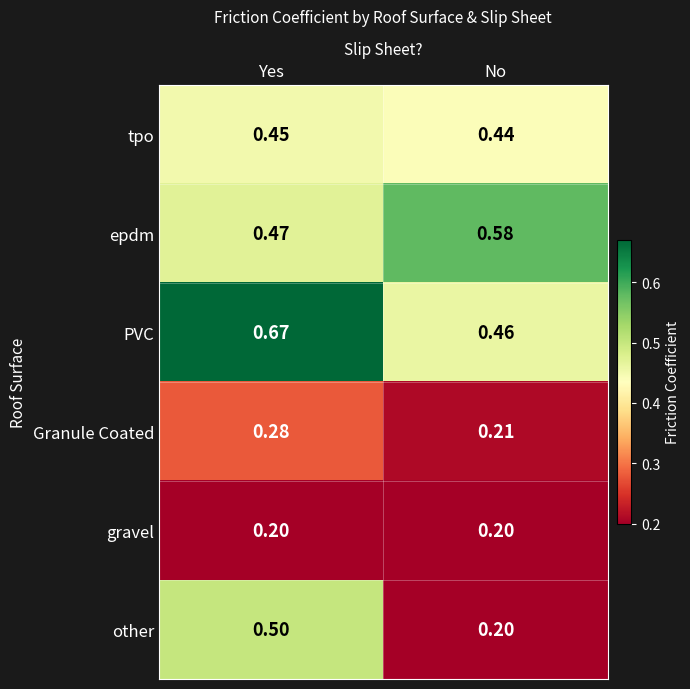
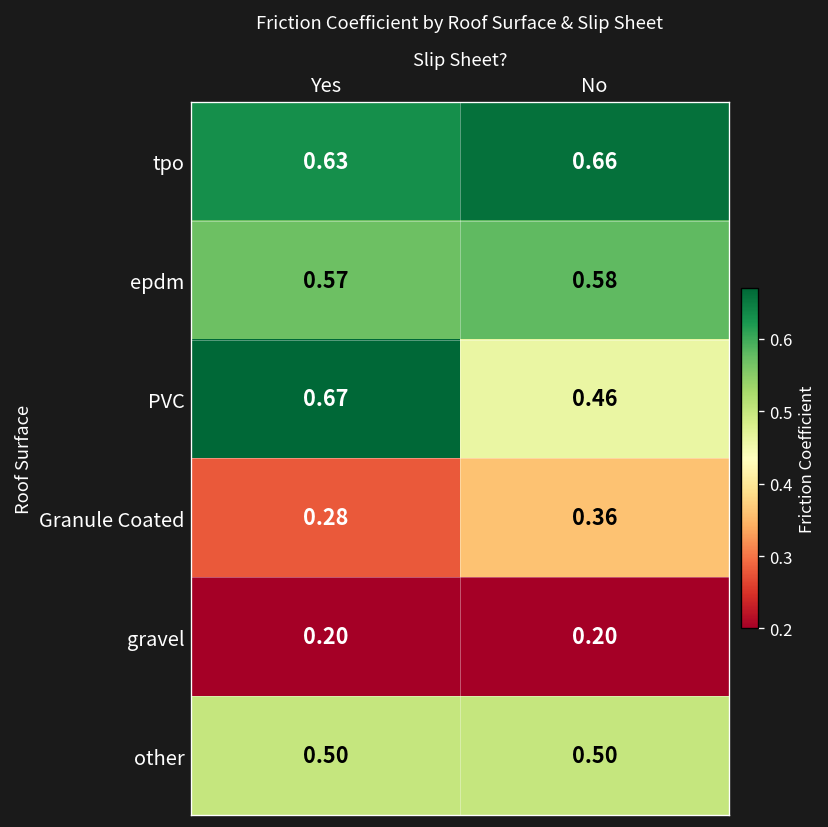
tpo, Yes: 0.45 -> 0.63
tpo, No: 0.44 -> 0.66
epdm, Yes: 0.47 -> 0.57
Granule Coated, No: 0.21 -> 0.36
other, No: 0.20 -> 0.50
